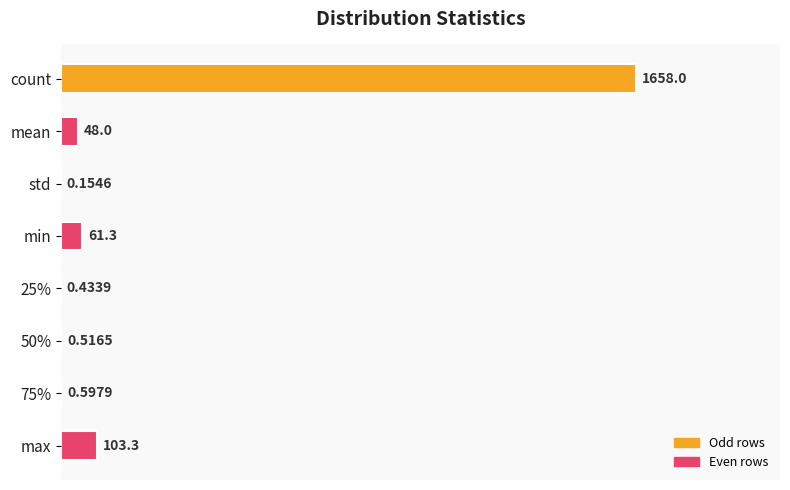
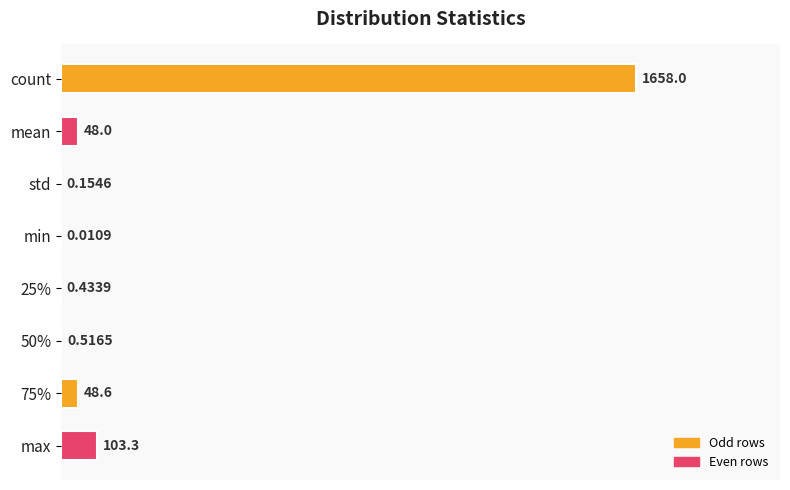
min: 61.3 -> 0.0109
75%: 0.5979 -> 48.6
